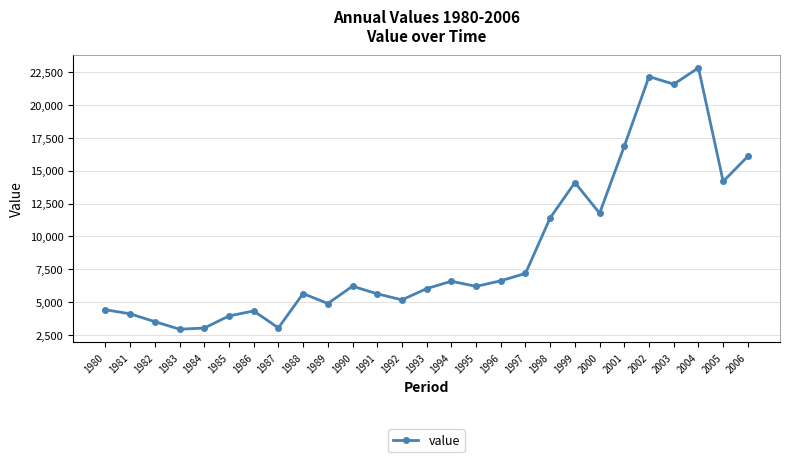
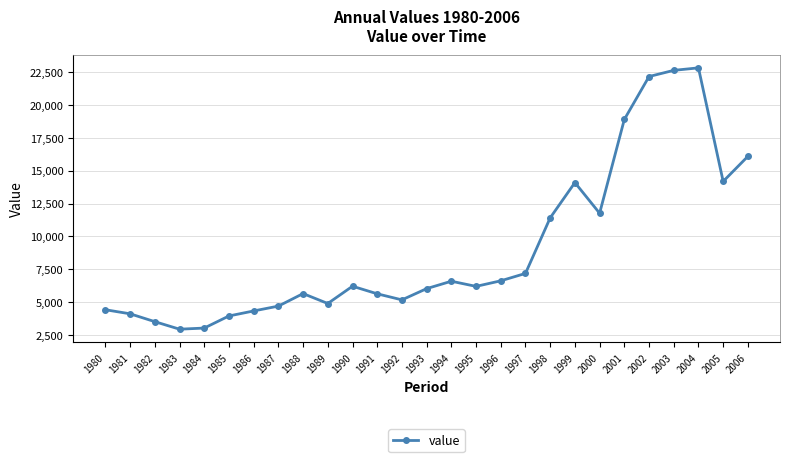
1987: 3,000 -> 4,700
2001: 16,900 -> 18,900
2003: 21,600 -> 22,600
